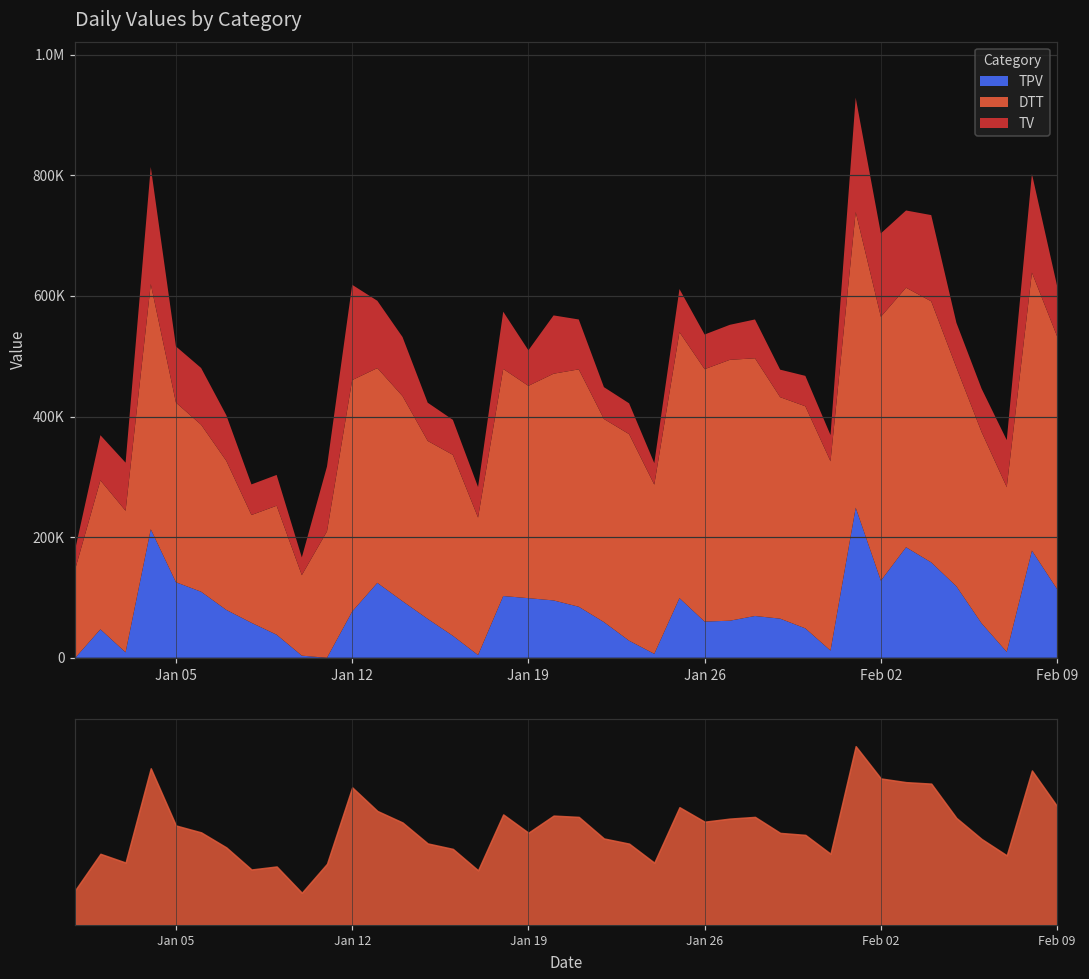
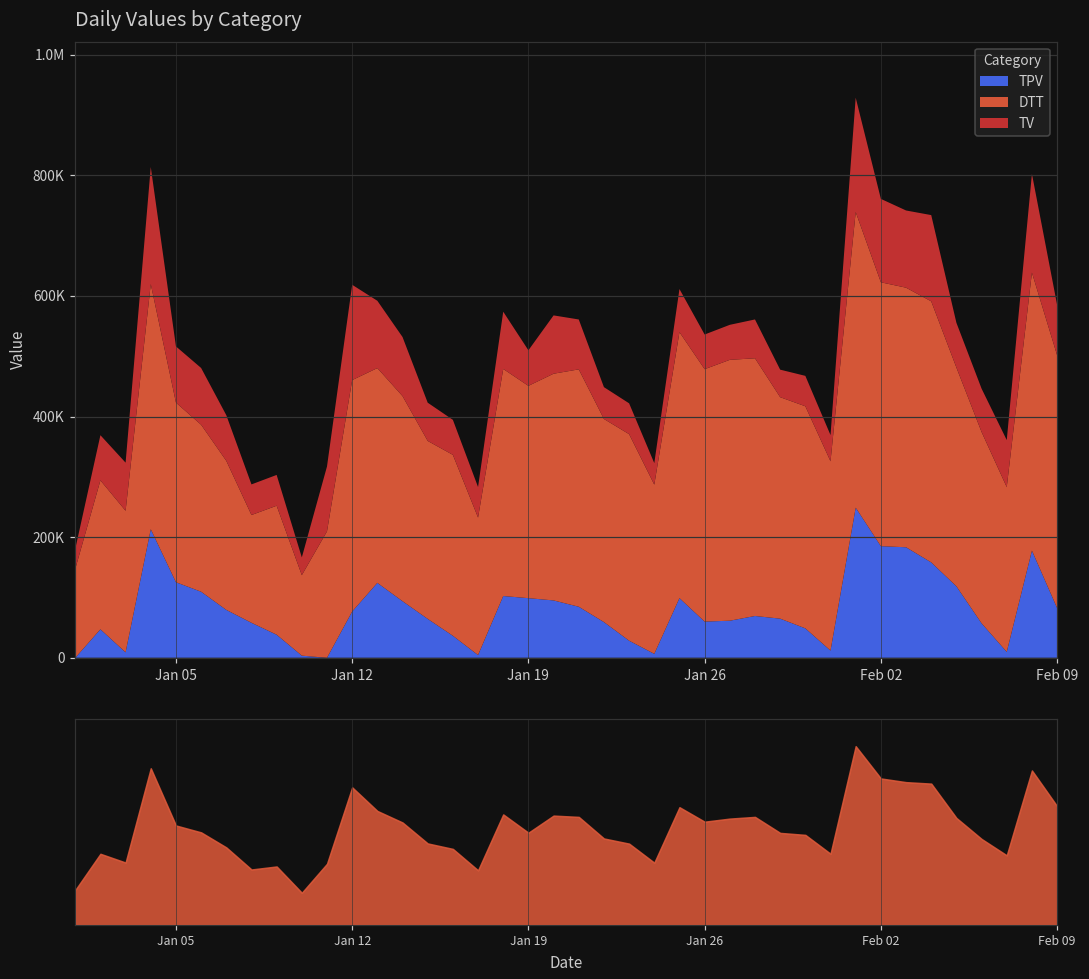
Daily Values by Category, TPV, Feb 02: 130000 -> 190000
Daily Values by Category, TPV, Feb 09: 110000 -> 80000
